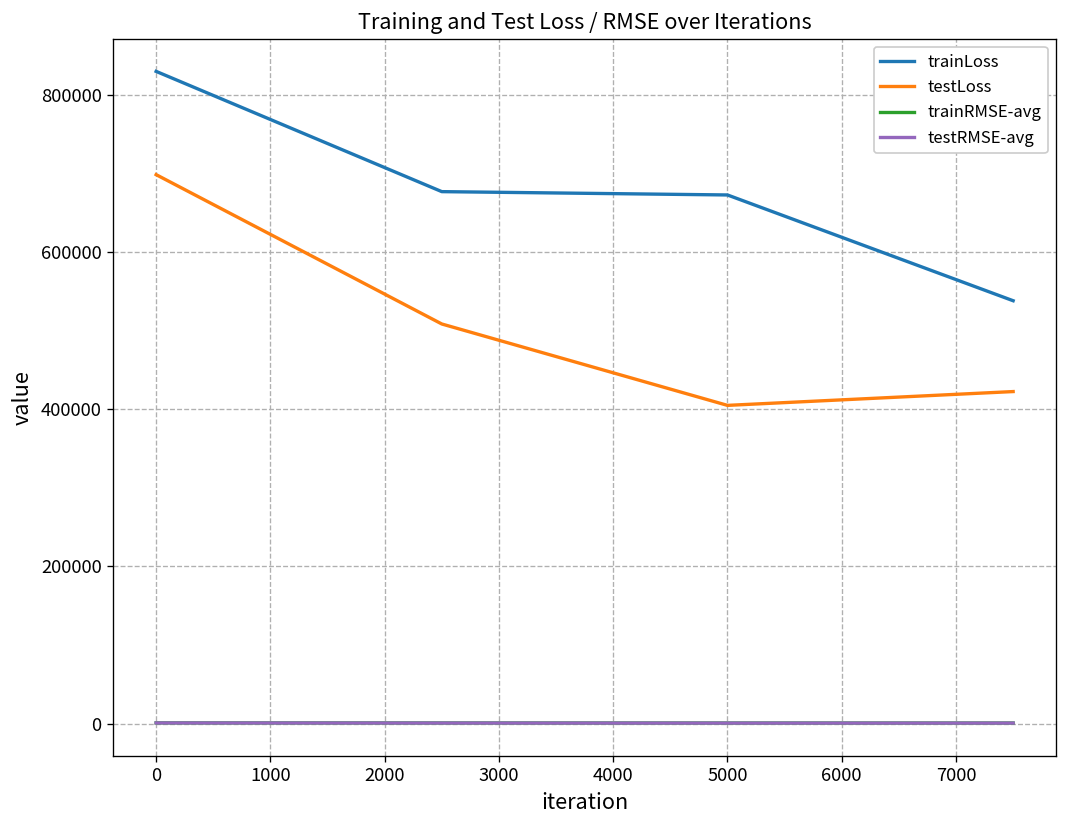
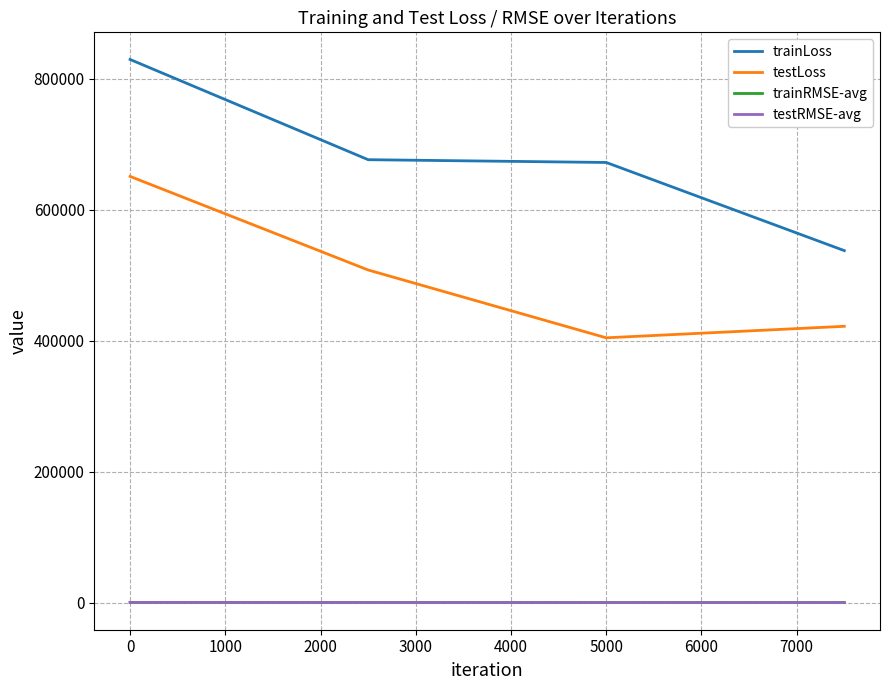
testLoss, 0: 700000 -> 650000
